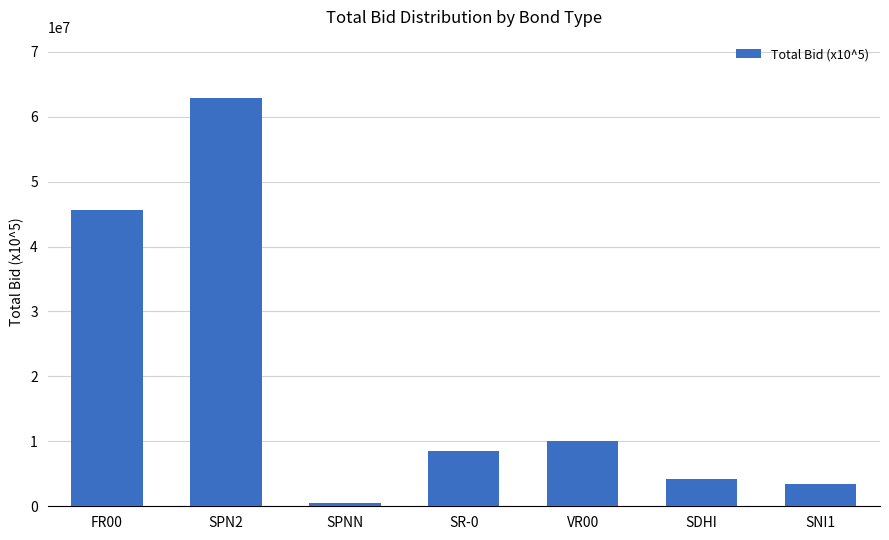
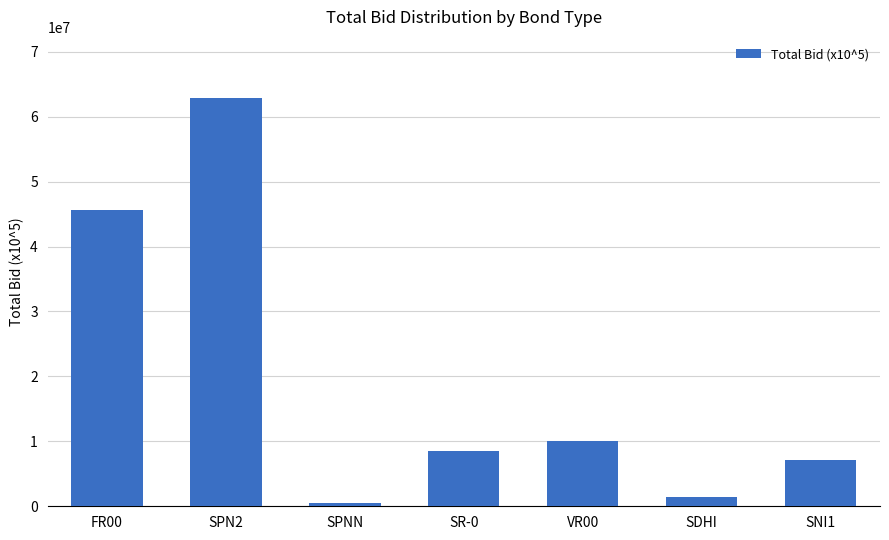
SDHI: 4000000 -> 2000000
SNI1: 3000000 -> 7000000
